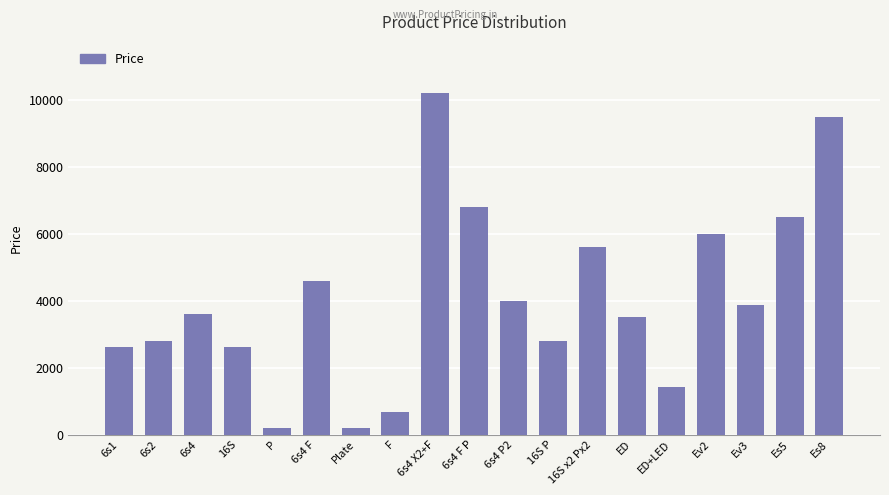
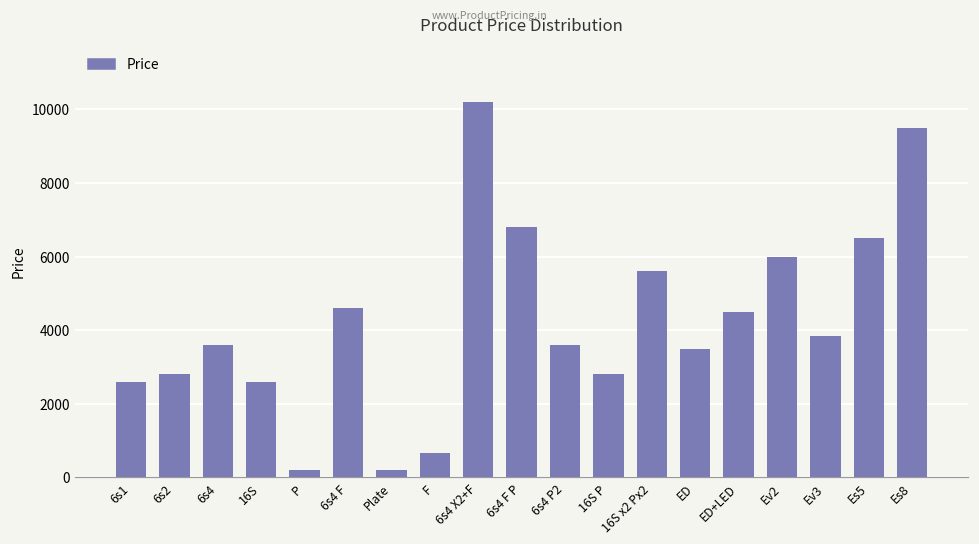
6s4 P2: 4000 -> 3600
ED+LED: 1400 -> 4500
